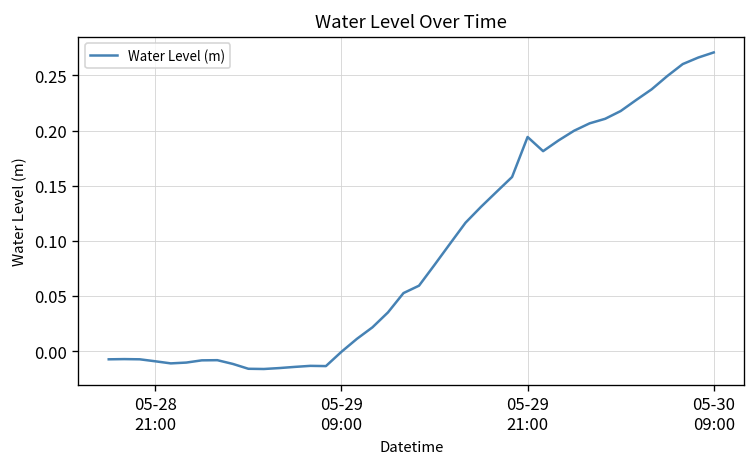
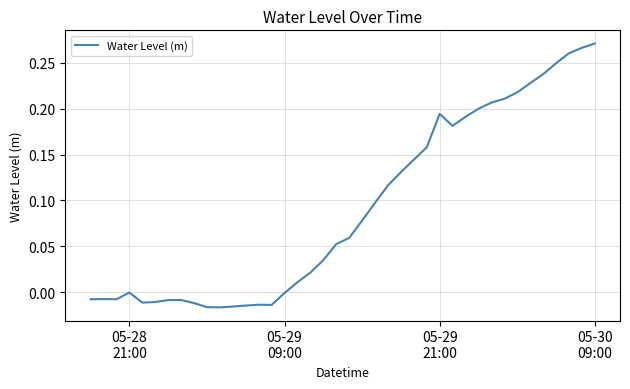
05-28 21:00: -0.01 -> 0.00
